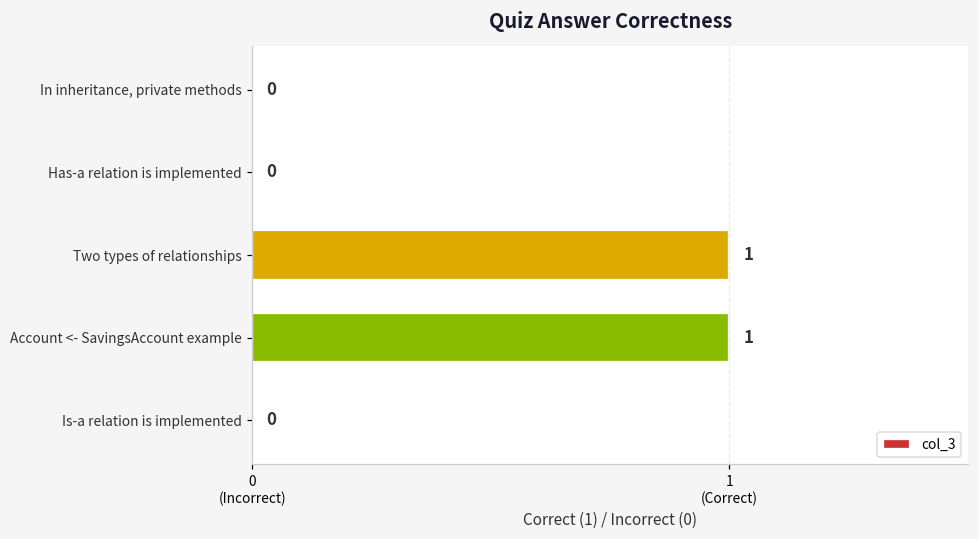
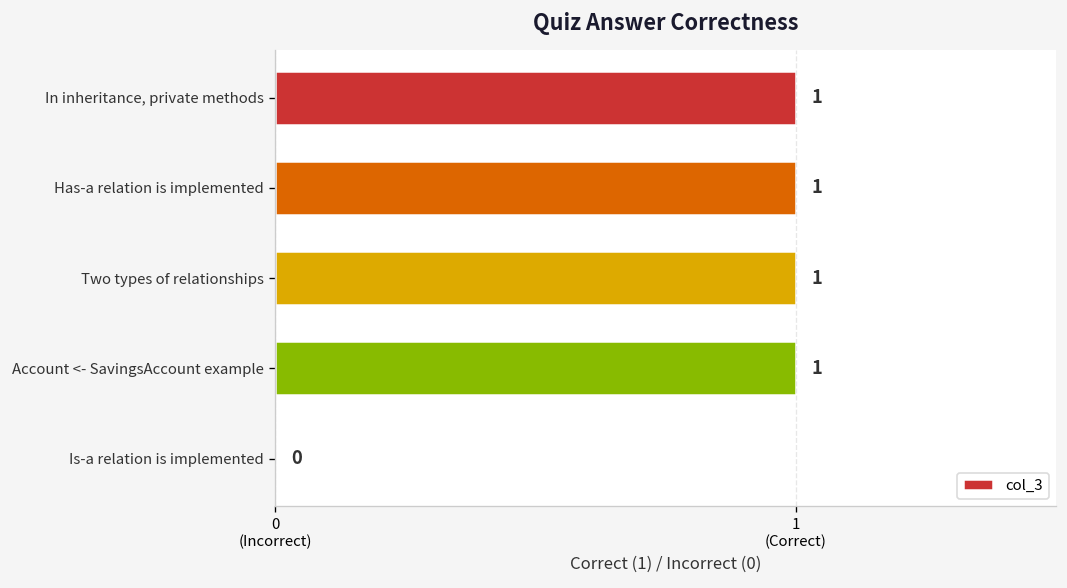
In inheritance, private methods: 0 -> 1
Has-a relation is implemented: 0 -> 1
